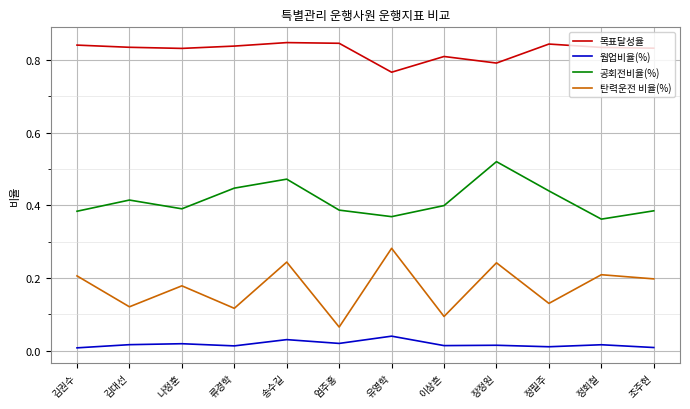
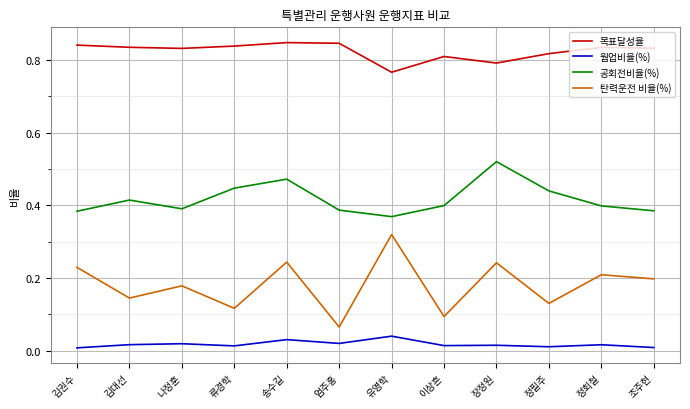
탄력운전 비율(%), 김권수: 0.21 -> 0.23
탄력운전 비율(%), 김대선: 0.12 -> 0.14
탄력운전 비율(%), 유영학: 0.28 -> 0.32
목표달성율, 정필주: 0.84 -> 0.82
공회전비율(%), 정회철: 0.36 -> 0.40
